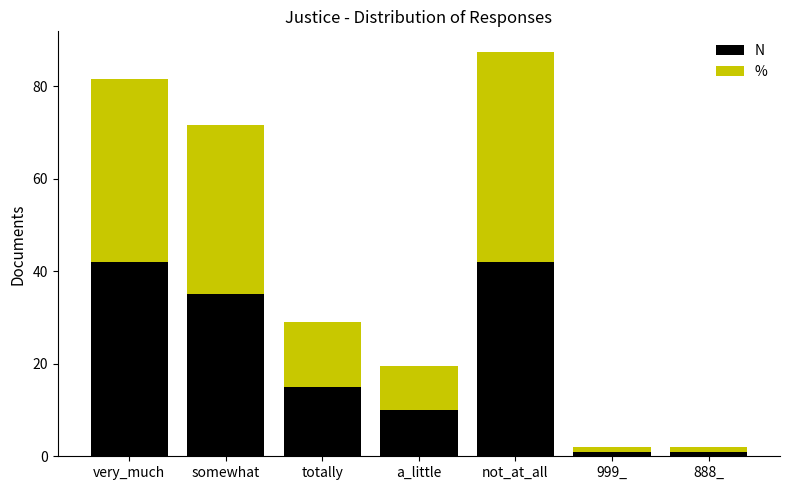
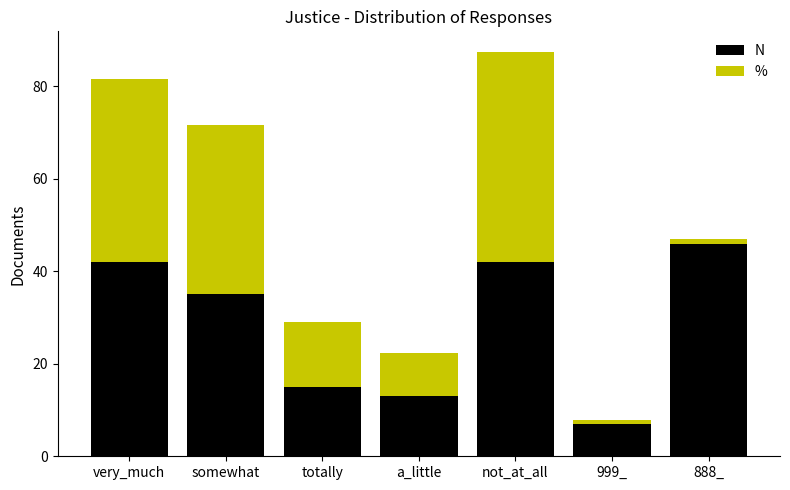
N, a_little: 10 -> 13
N, 999_: 1 -> 7
N, 888_: 1 -> 46
